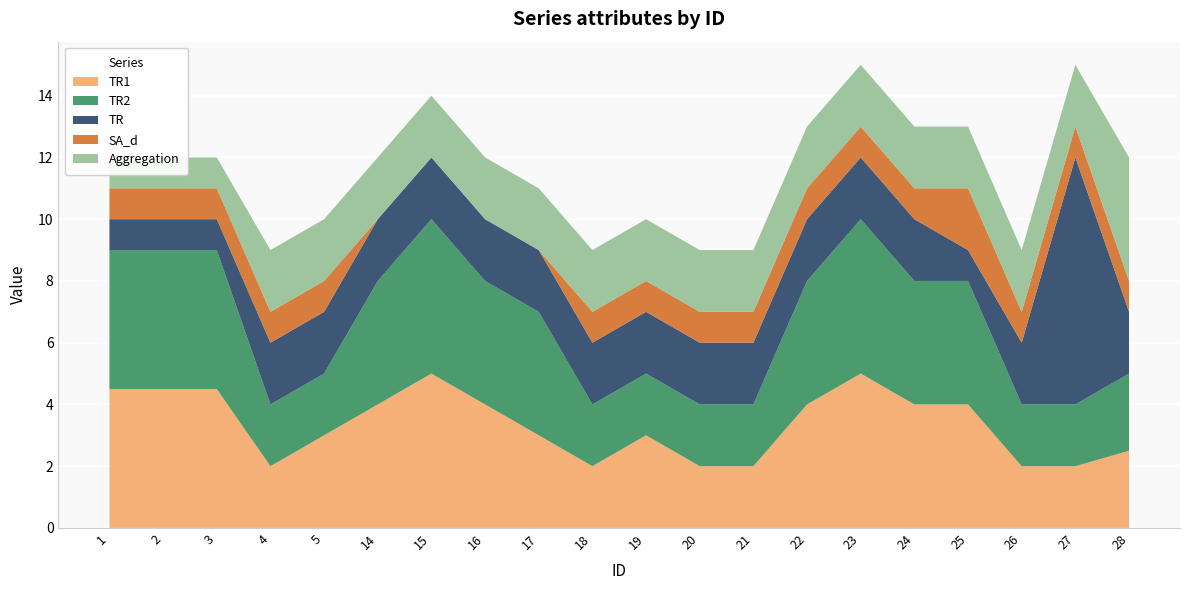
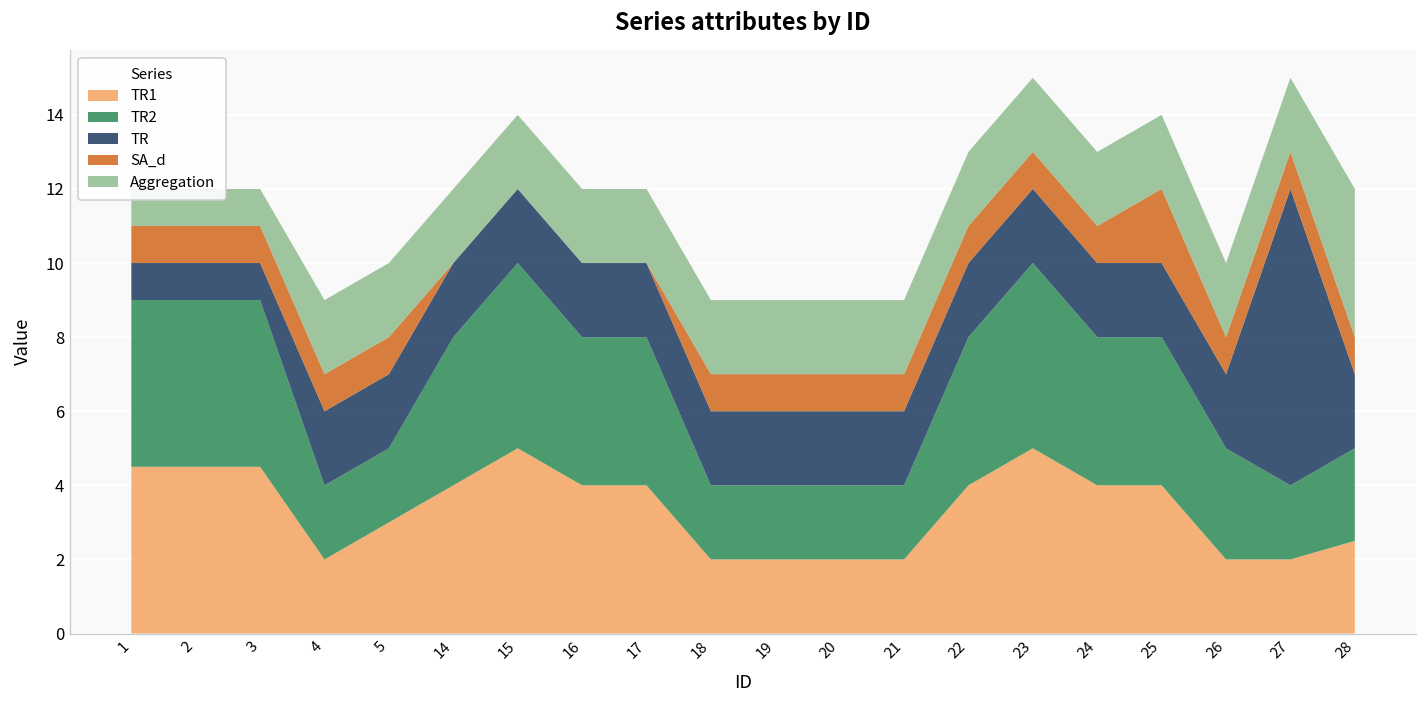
TR1, 17: 3 -> 4
TR1, 19: 3 -> 2
TR, 25: 1 -> 2
TR2, 26: 2 -> 3
